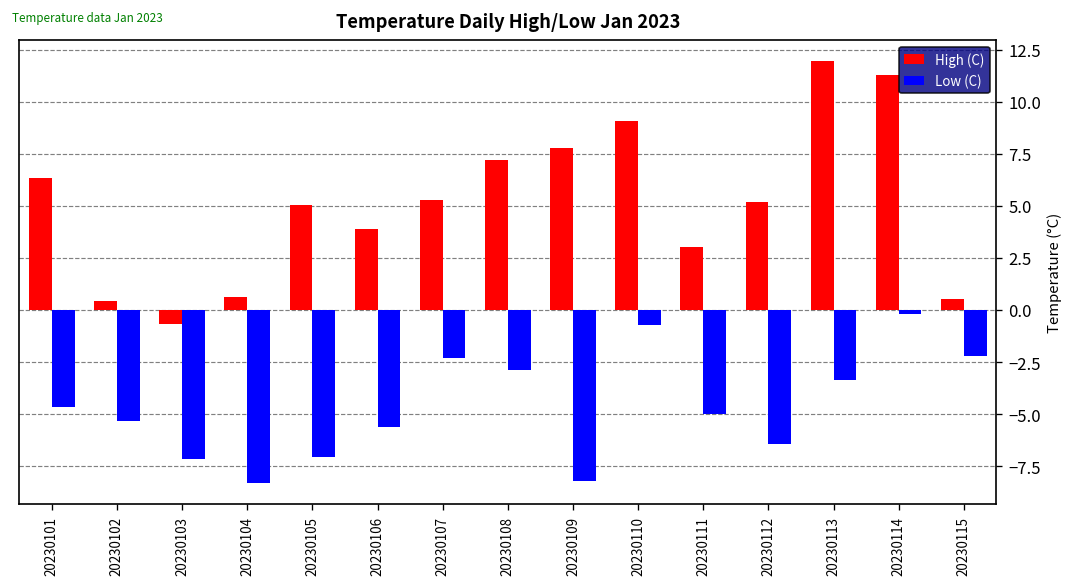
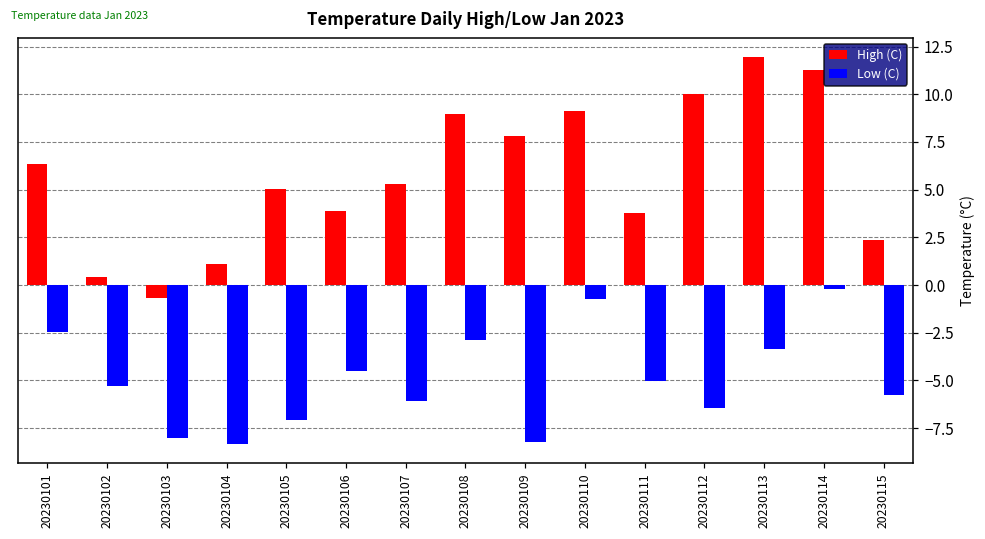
Low (C), 20230101: -4.6 -> -2.4
Low (C), 20230103: -7.2 -> -8.0
High (C), 20230104: 0.6 -> 1.1
Low (C), 20230106: -5.6 -> -4.5
Low (C), 20230107: -2.3 -> -6.1
High (C), 20230108: 7.2 -> 8.9
High (C), 20230111: 3.1 -> 3.8
High (C), 20230112: 5.2 -> 10.0
High (C), 20230115: 0.5 -> 2.4
Low (C), 20230115: -2.2 -> -5.8
